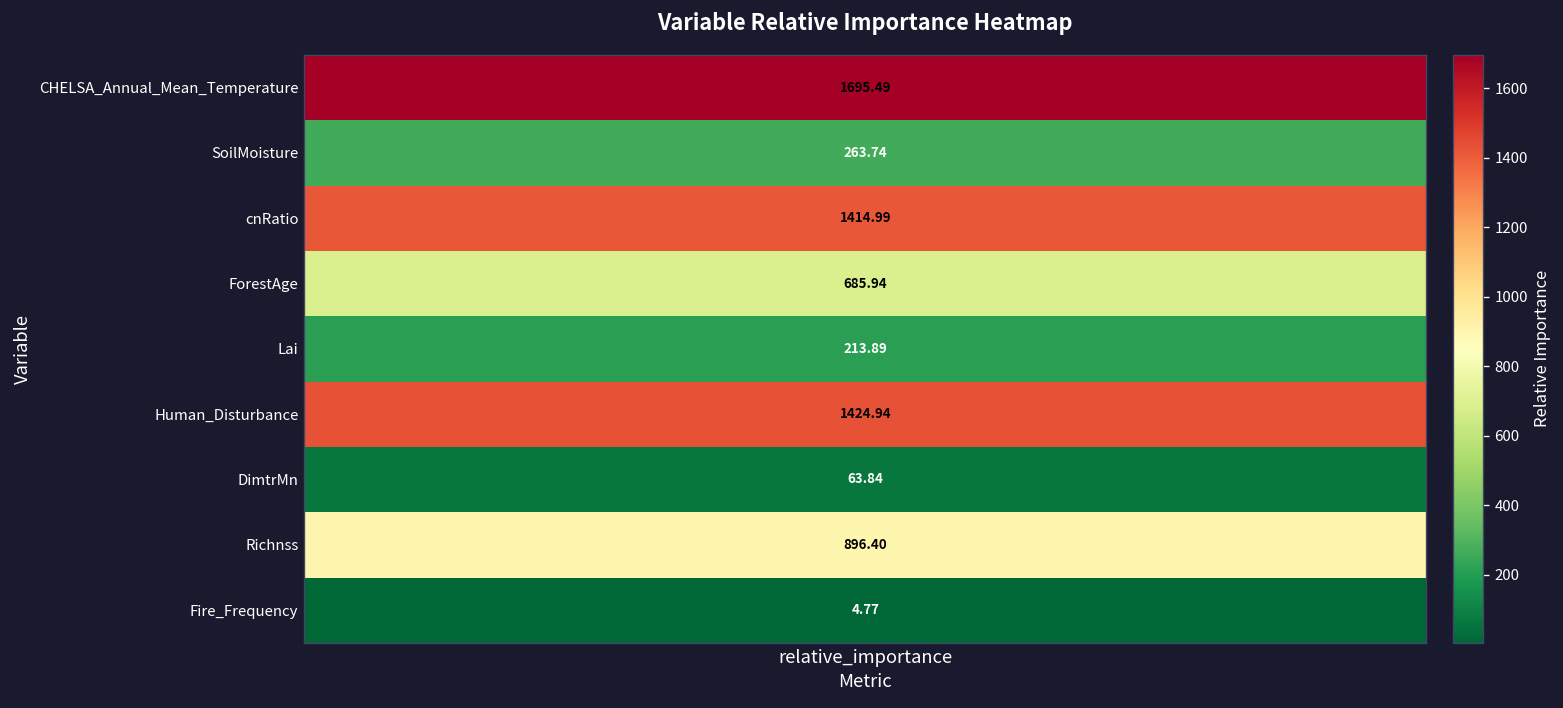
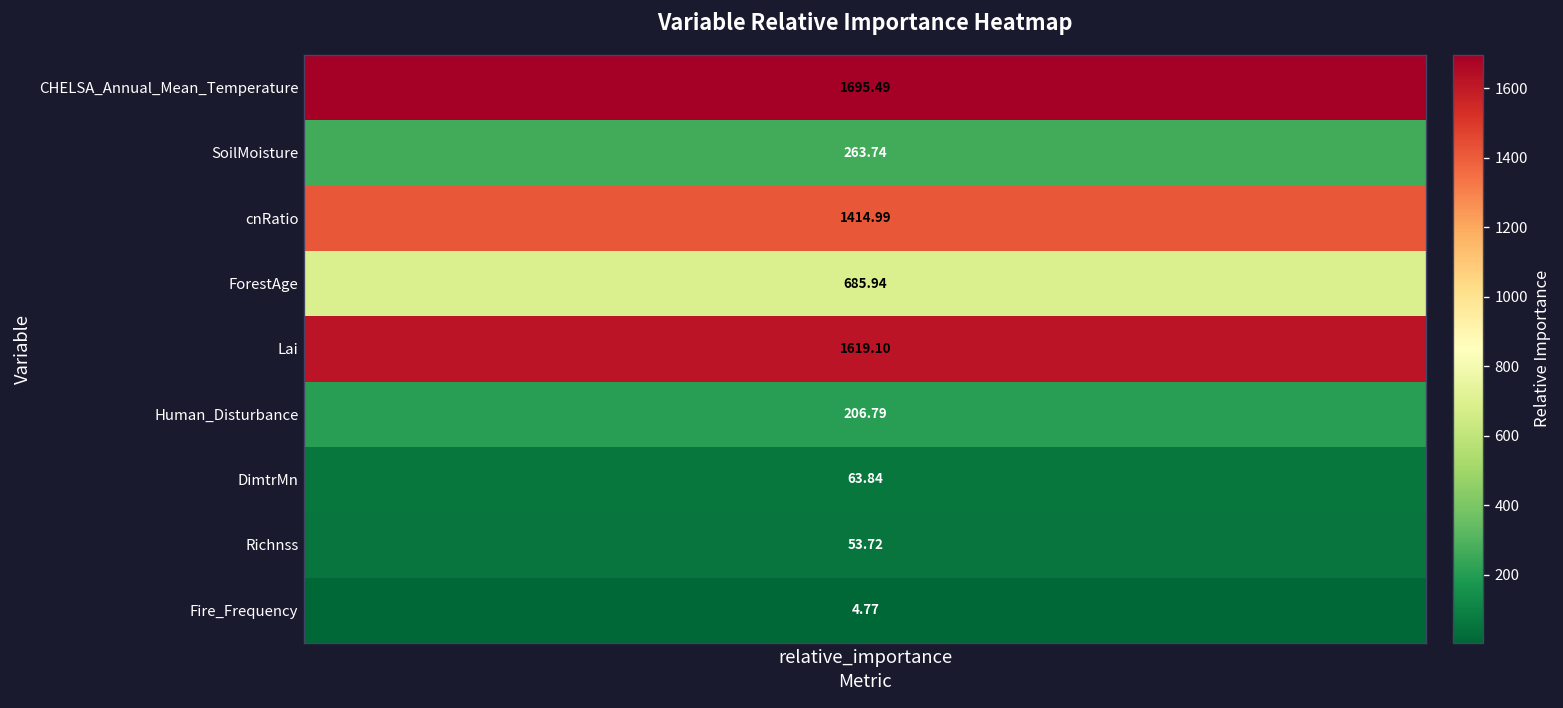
Lai, relative_importance: 213.89 -> 1619.10
Human_Disturbance, relative_importance: 1424.94 -> 206.79
Richnss, relative_importance: 896.40 -> 53.72
